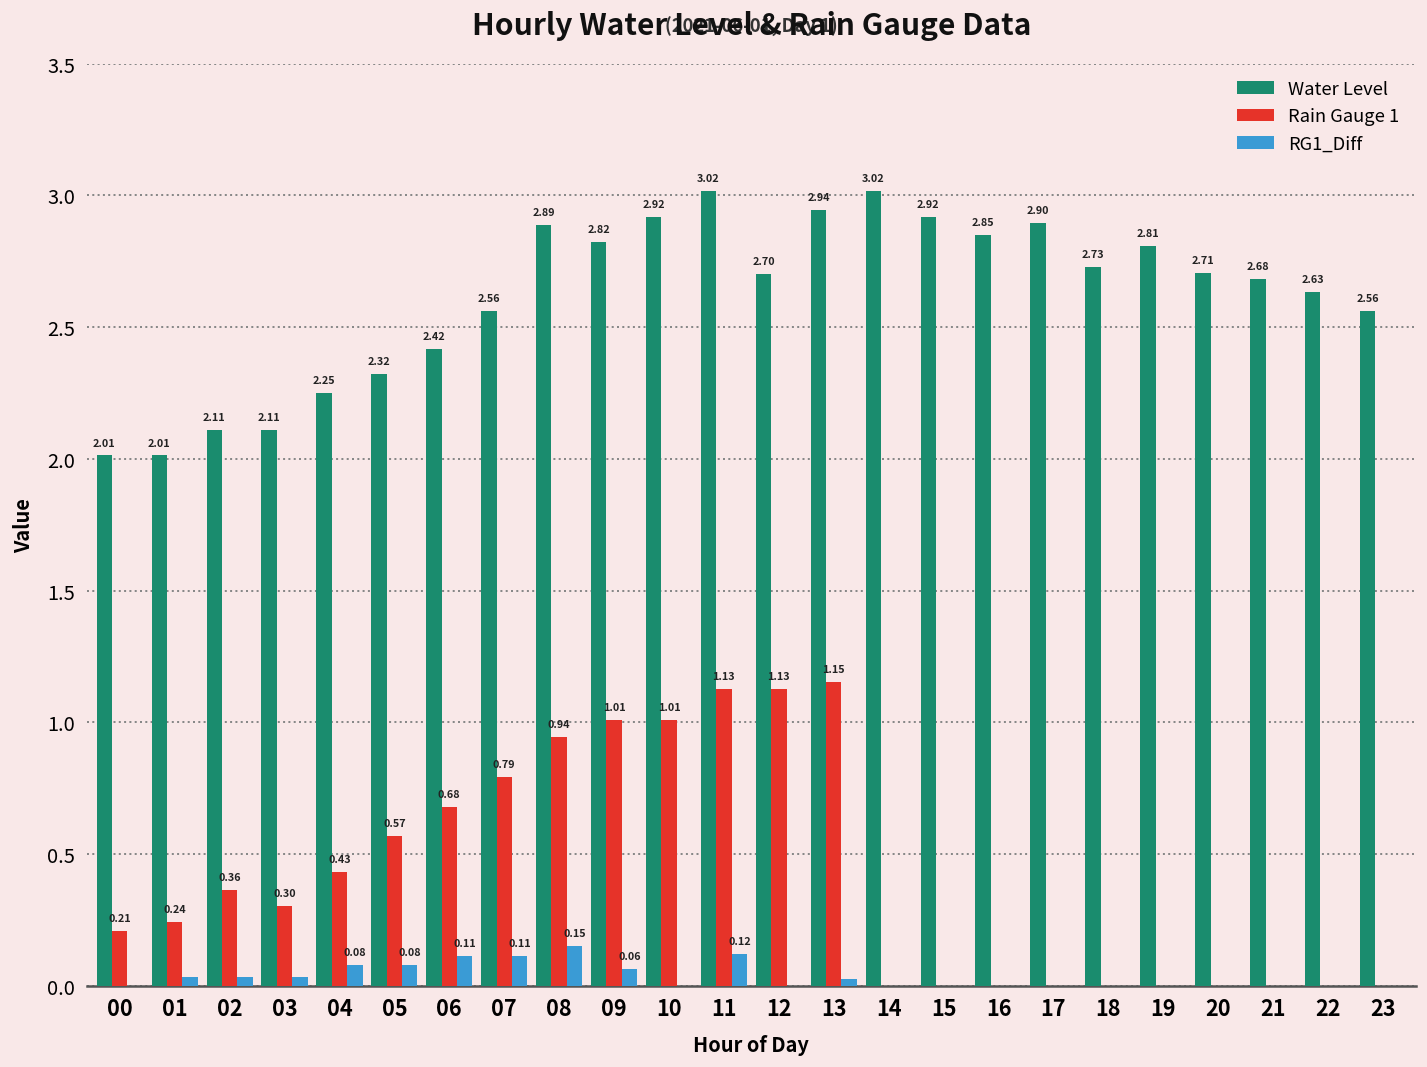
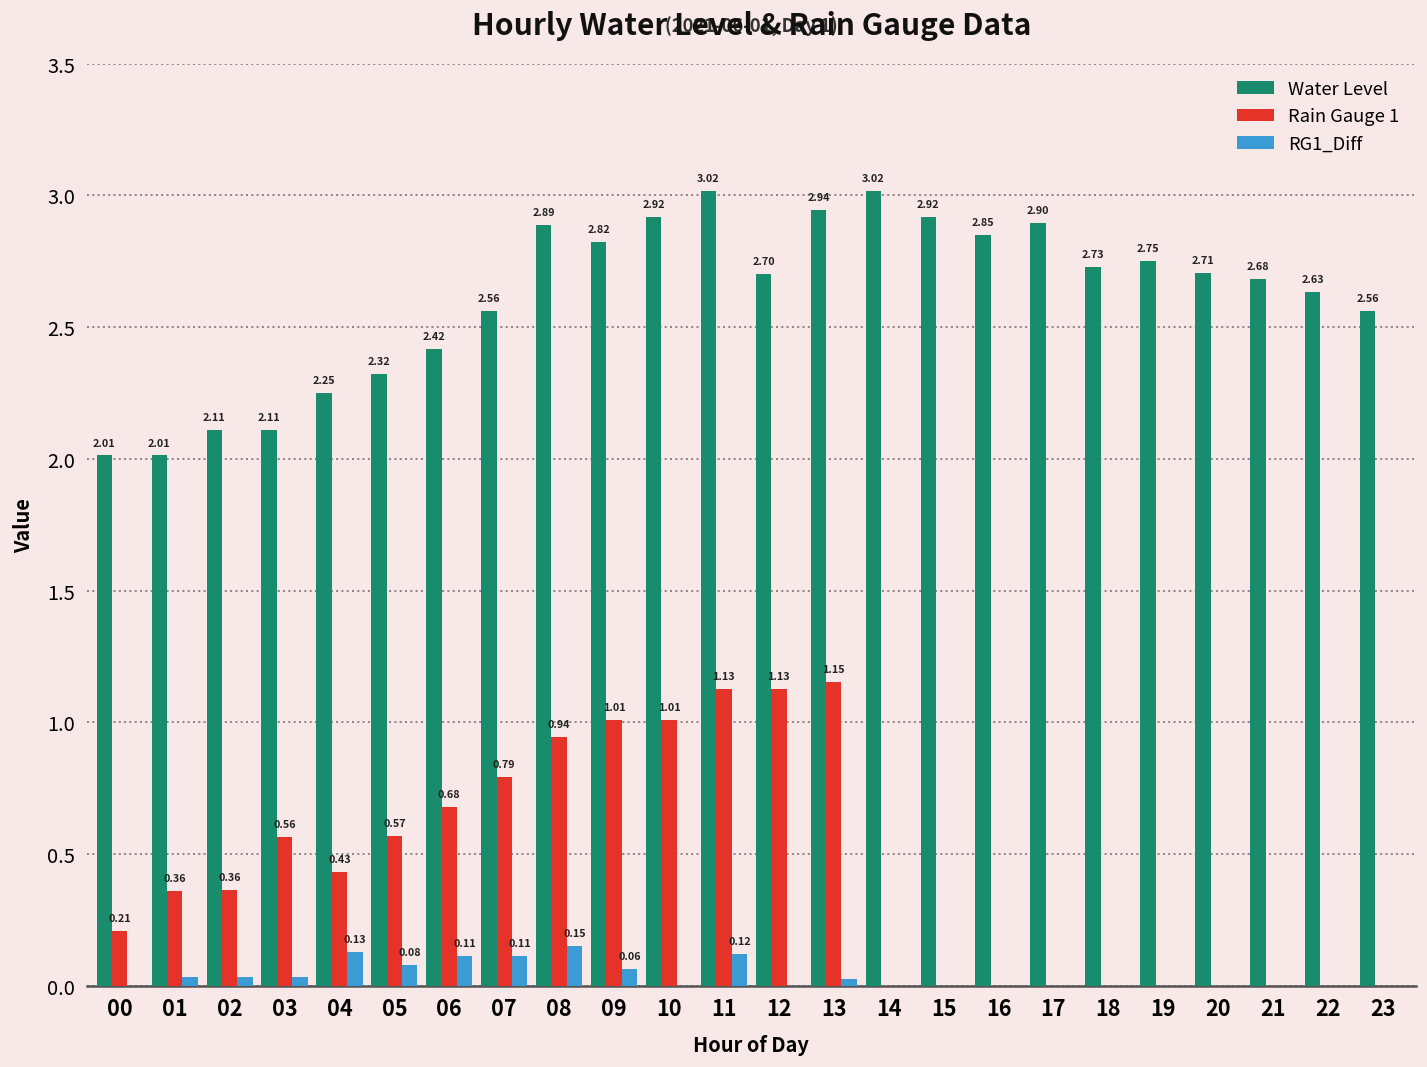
Rain Gauge 1, 01: 0.24 -> 0.36
Rain Gauge 1, 03: 0.30 -> 0.56
RG1_Diff, 04: 0.08 -> 0.13
Water Level, 19: 2.81 -> 2.75
